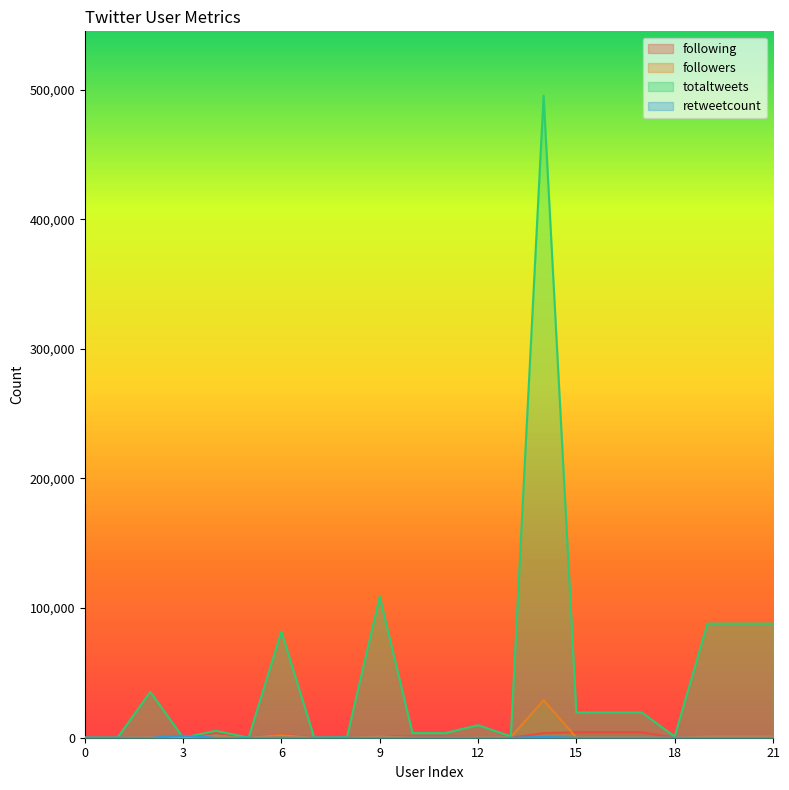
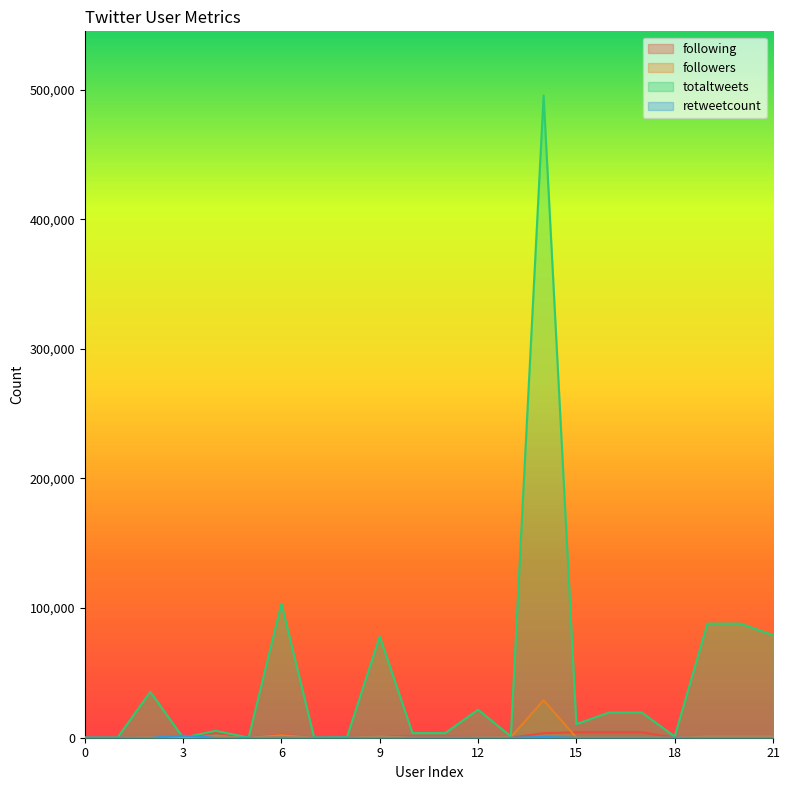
totaltweets, 6: 82,000 -> 104,000
totaltweets, 9: 109,000 -> 78,000
totaltweets, 12: 10,000 -> 22,000
totaltweets, 15: 19,000 -> 11,000
totaltweets, 21: 88,000 -> 79,000
